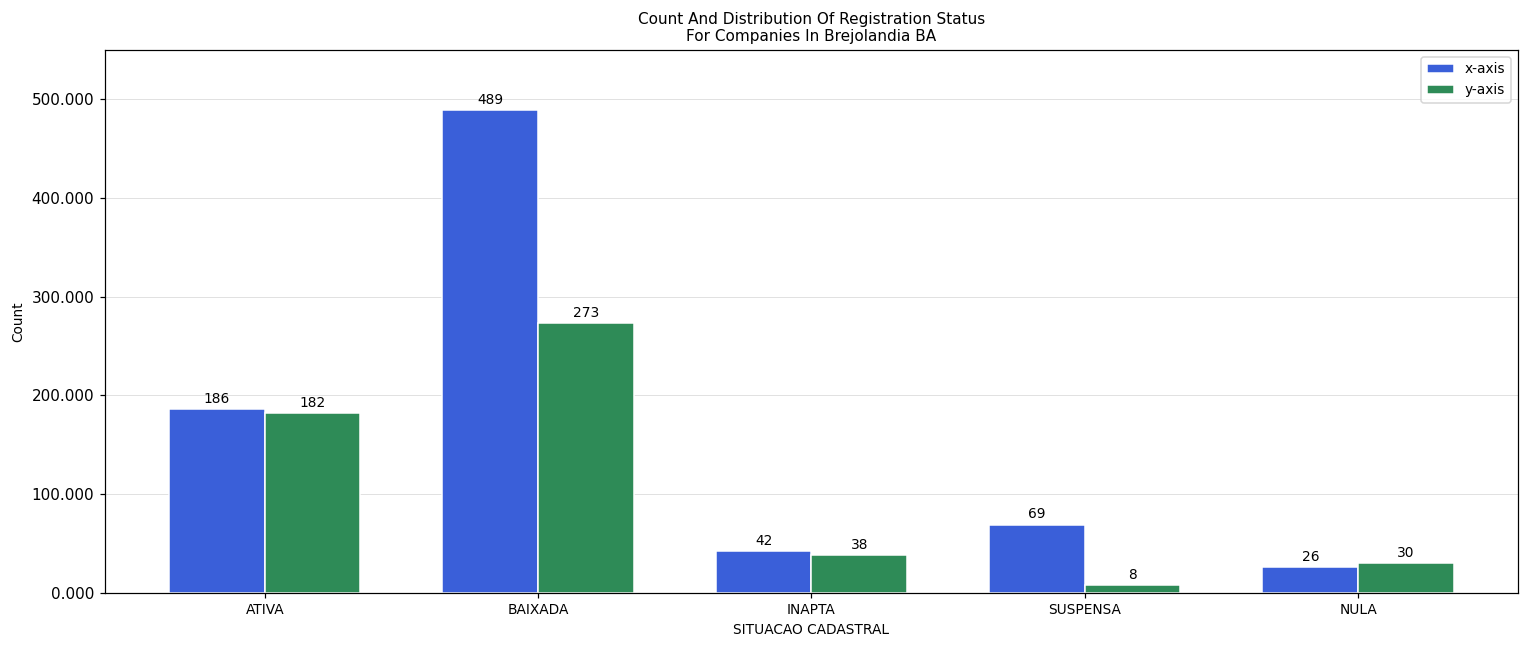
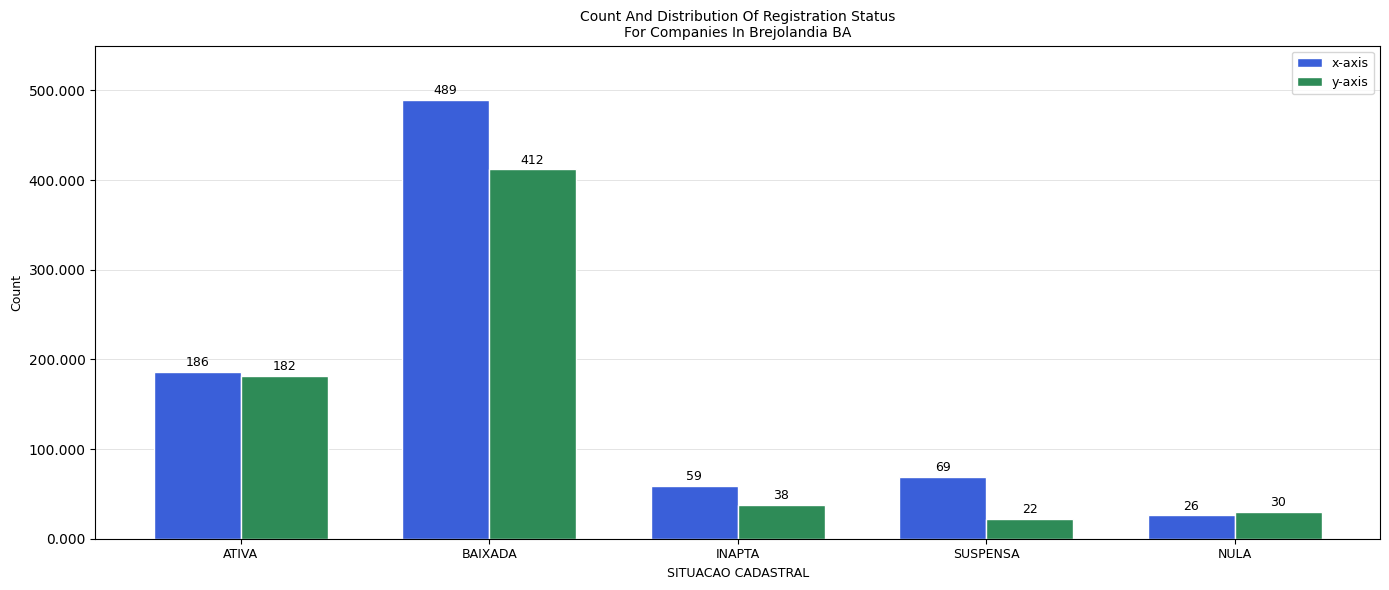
y-axis, BAIXADA: 273 -> 412
x-axis, INAPTA: 42 -> 59
y-axis, SUSPENSA: 8 -> 22
